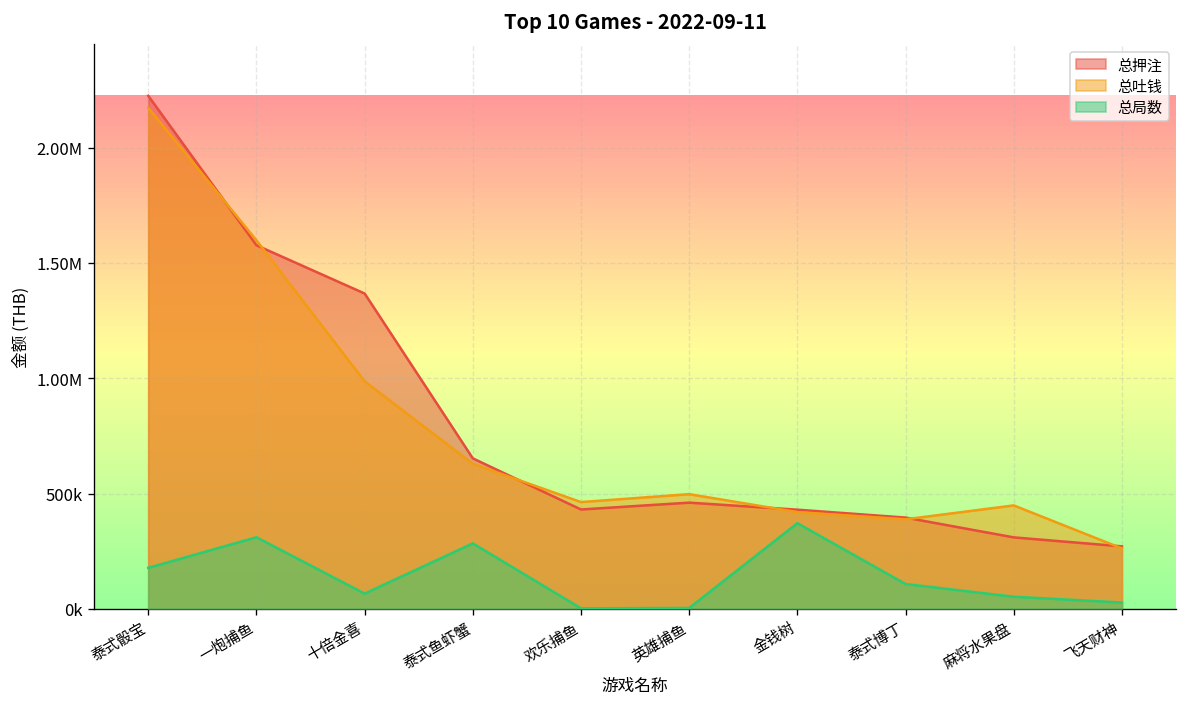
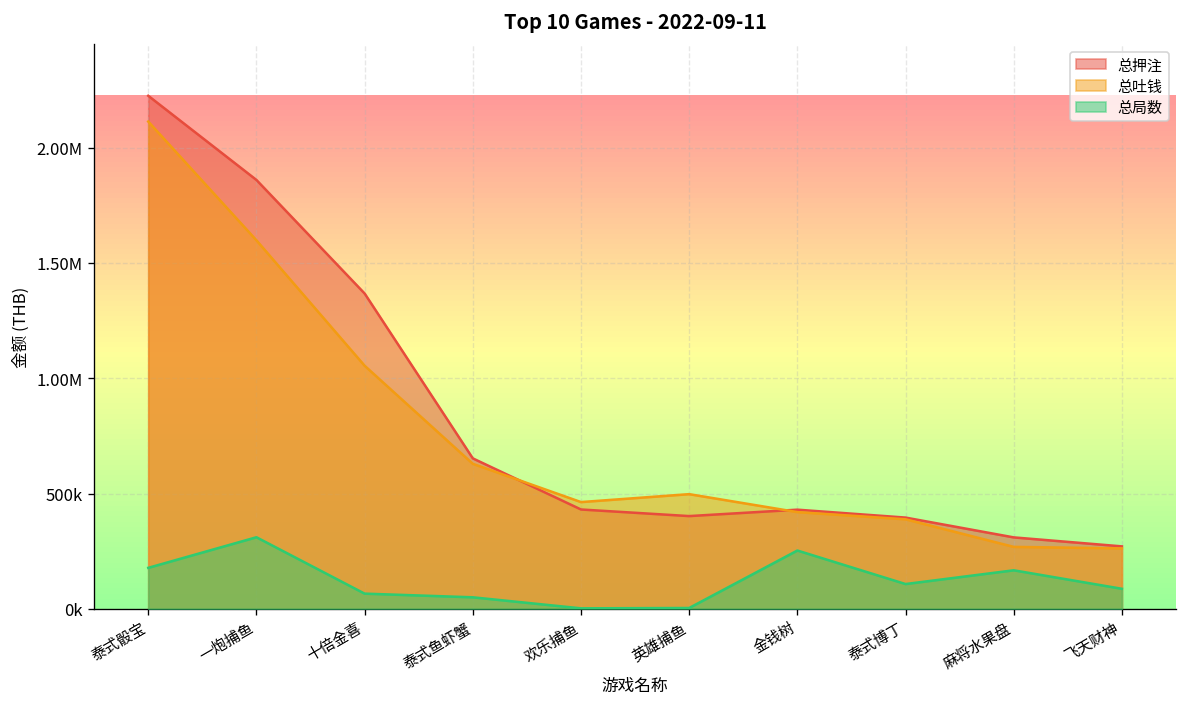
总吐钱, 泰式骰宝: 2170000 -> 2110000
总押注, 一炮捕鱼: 1580000 -> 1860000
总吐钱, 十倍金喜: 990000 -> 1050000
总局数, 泰式鱼虾蟹: 280000 -> 50000
总押注, 英雄捕鱼: 460000 -> 400000
总局数, 金钱树: 370000 -> 250000
总吐钱, 麻将水果盘: 450000 -> 270000
总局数, 麻将水果盘: 50000 -> 170000
总局数, 飞天财神: 30000 -> 90000
